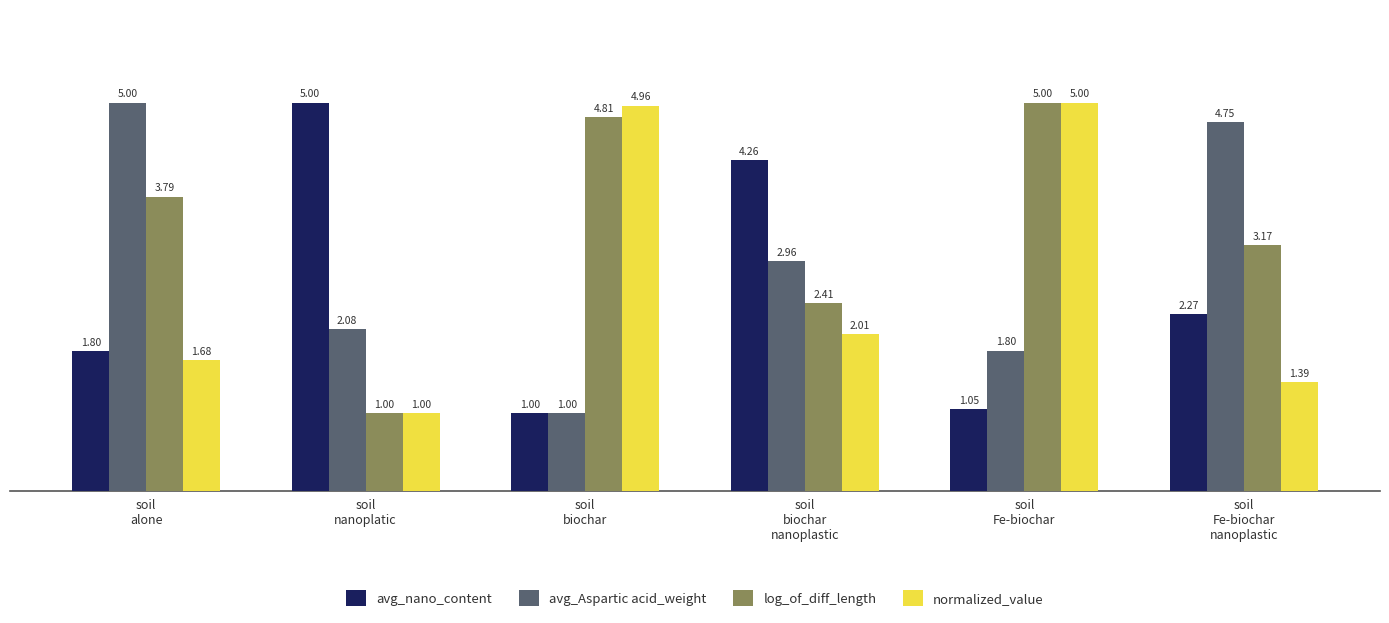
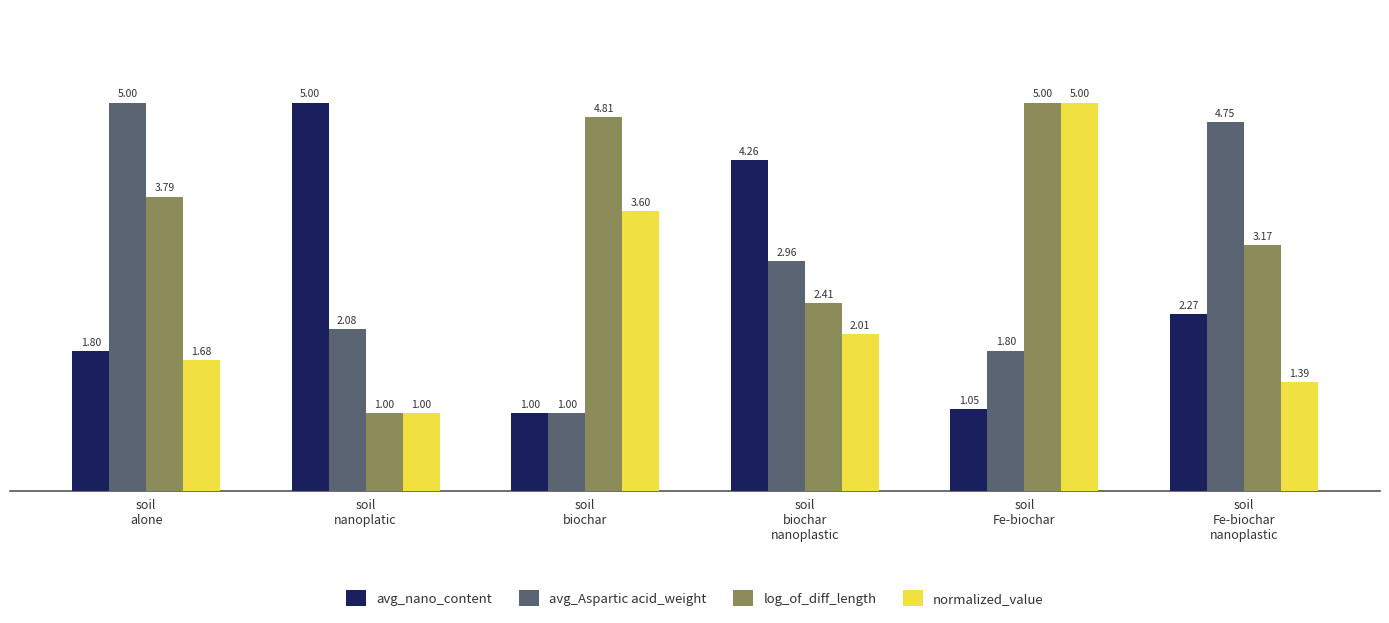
normalized_value, soil biochar: 4.96 -> 3.60
